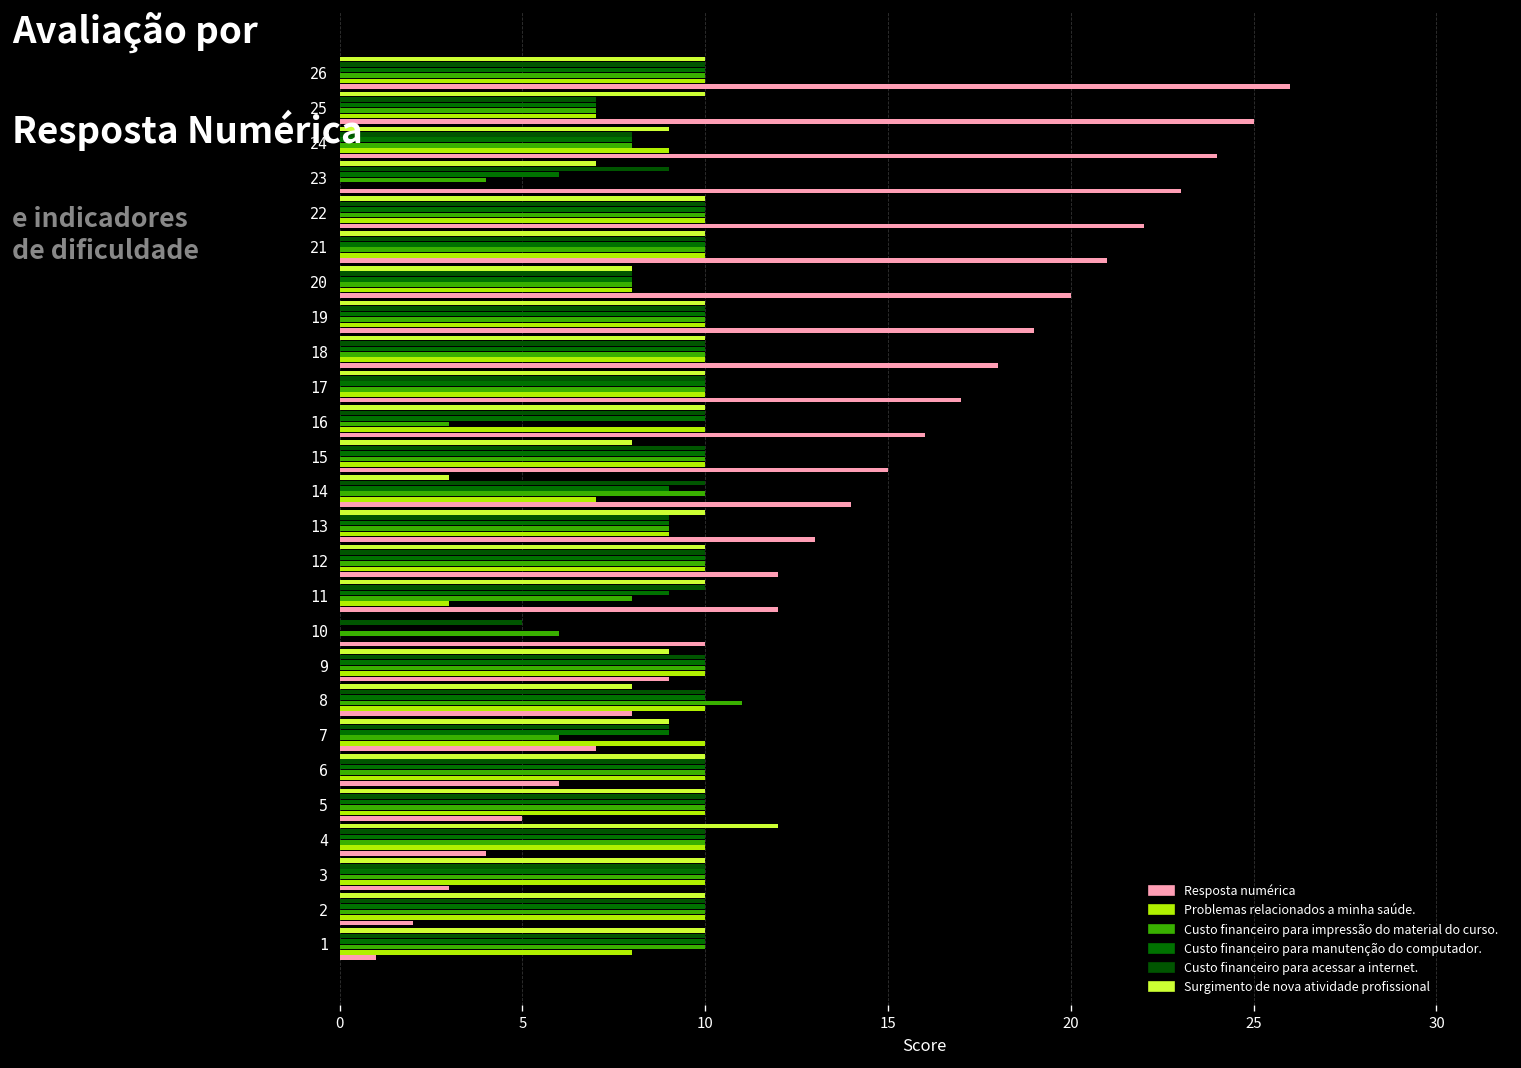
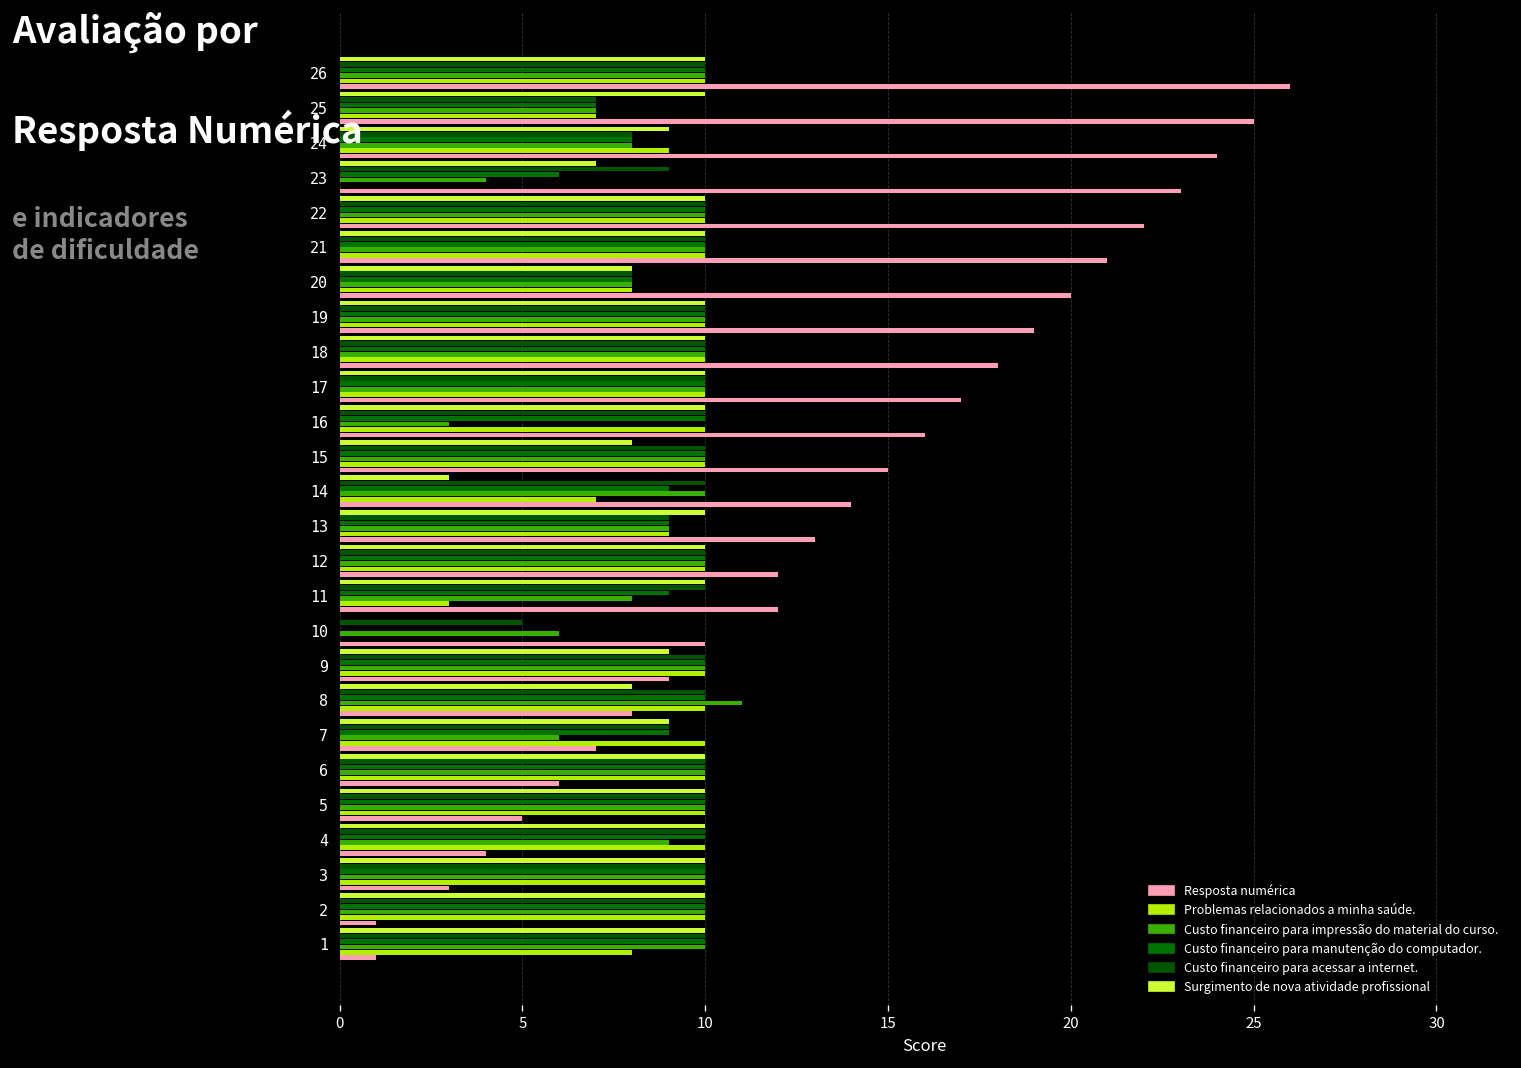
Surgimento de nova atividade profissional, 4: 12 -> 10
Custo financeiro para impressão do material do curso., 4: 10 -> 9
Resposta numérica, 2: 2 -> 1
